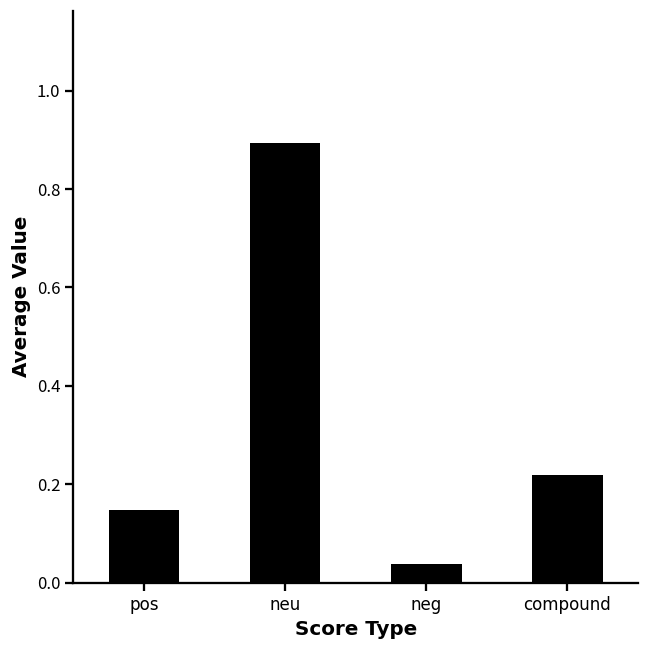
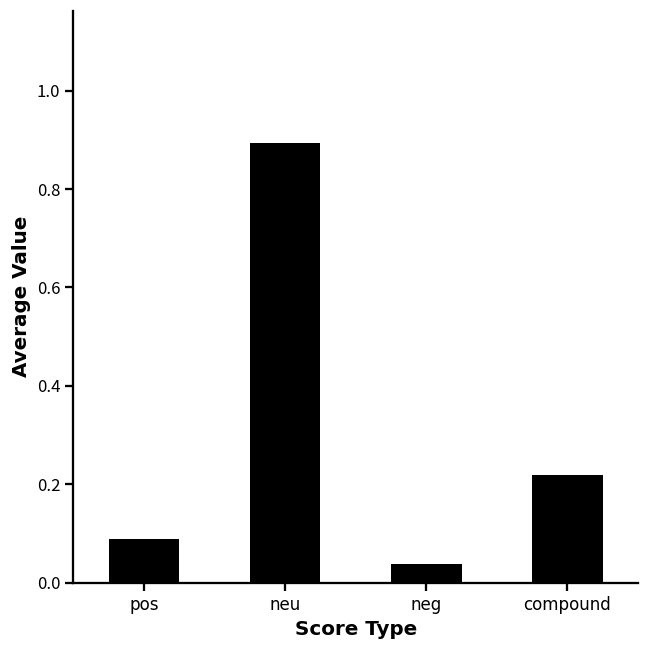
pos: 0.15 -> 0.09
